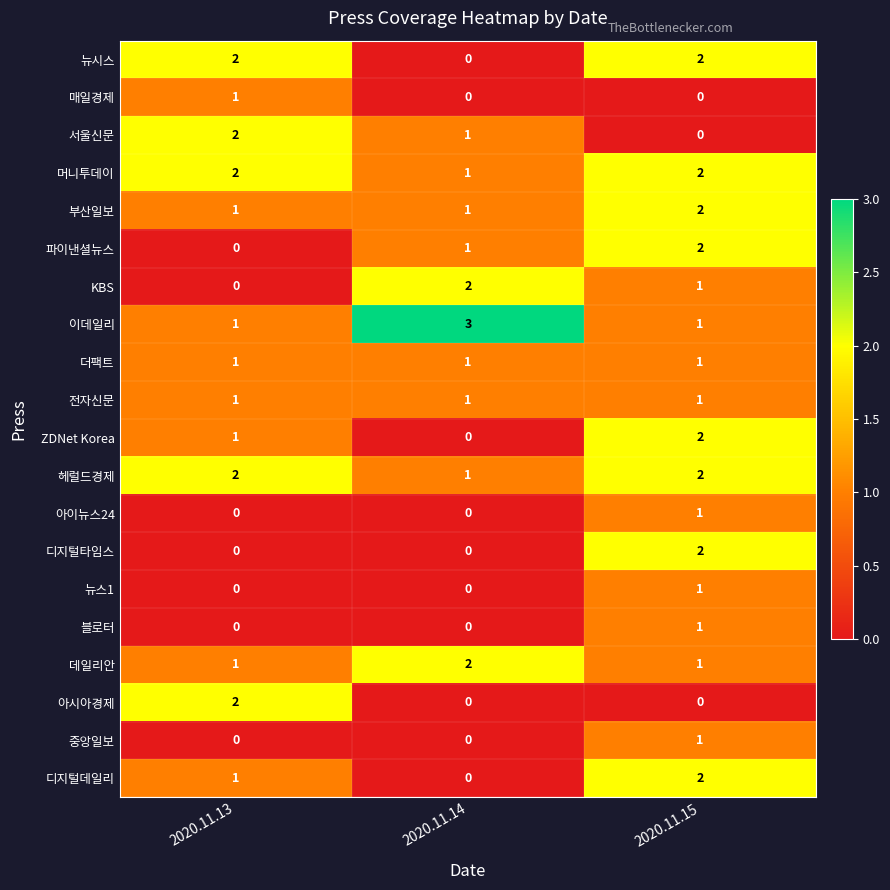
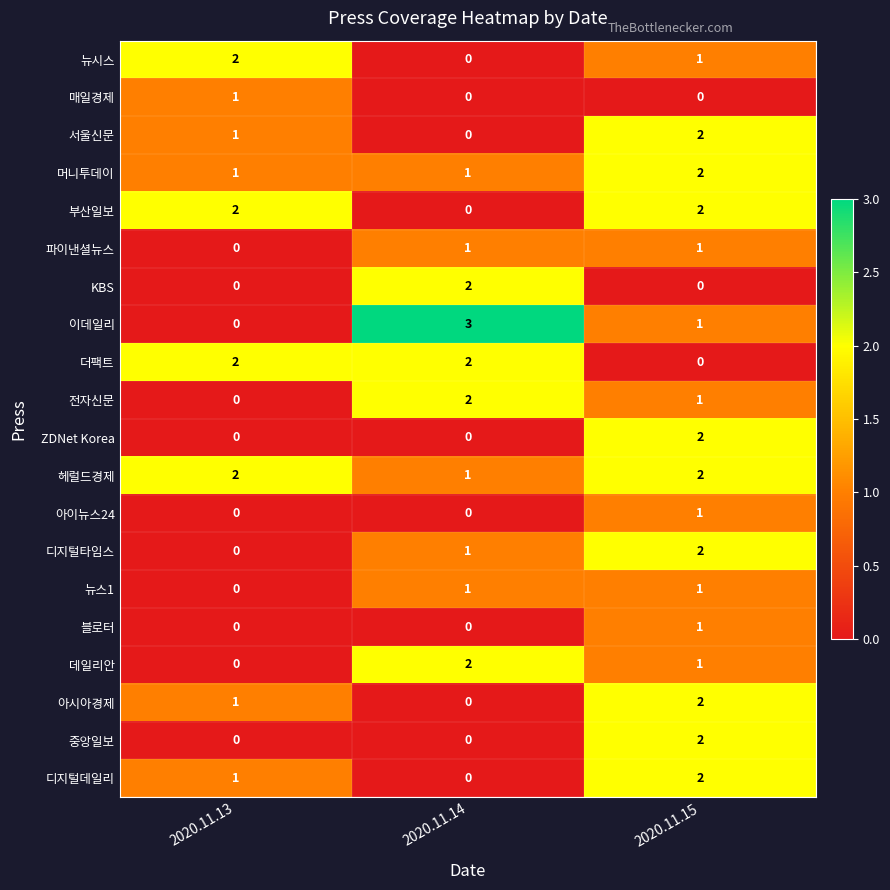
뉴시스, 2020.11.15: 2 -> 1
서울신문, 2020.11.13: 2 -> 1
서울신문, 2020.11.14: 1 -> 0
서울신문, 2020.11.15: 0 -> 2
머니투데이, 2020.11.13: 2 -> 1
부산일보, 2020.11.13: 1 -> 2
부산일보, 2020.11.14: 1 -> 0
파이낸셜뉴스, 2020.11.15: 2 -> 1
KBS, 2020.11.15: 1 -> 0
이데일리, 2020.11.13: 1 -> 0
더팩트, 2020.11.13: 1 -> 2
더팩트, 2020.11.14: 1 -> 2
더팩트, 2020.11.15: 1 -> 0
전자신문, 2020.11.13: 1 -> 0
전자신문, 2020.11.14: 1 -> 2
ZDNet Korea, 2020.11.13: 1 -> 0
디지털타임스, 2020.11.14: 0 -> 1
뉴스1, 2020.11.14: 0 -> 1
데일리안, 2020.11.13: 1 -> 0
아시아경제, 2020.11.13: 2 -> 1
아시아경제, 2020.11.15: 0 -> 2
중앙일보, 2020.11.15: 1 -> 2
